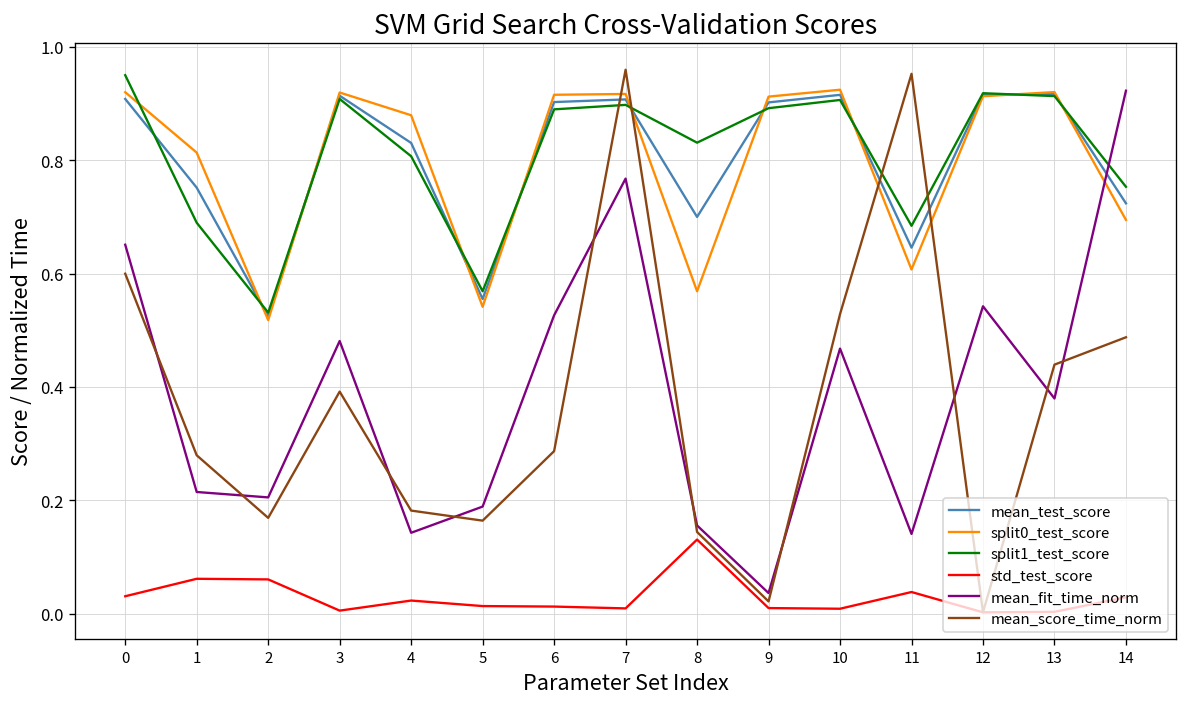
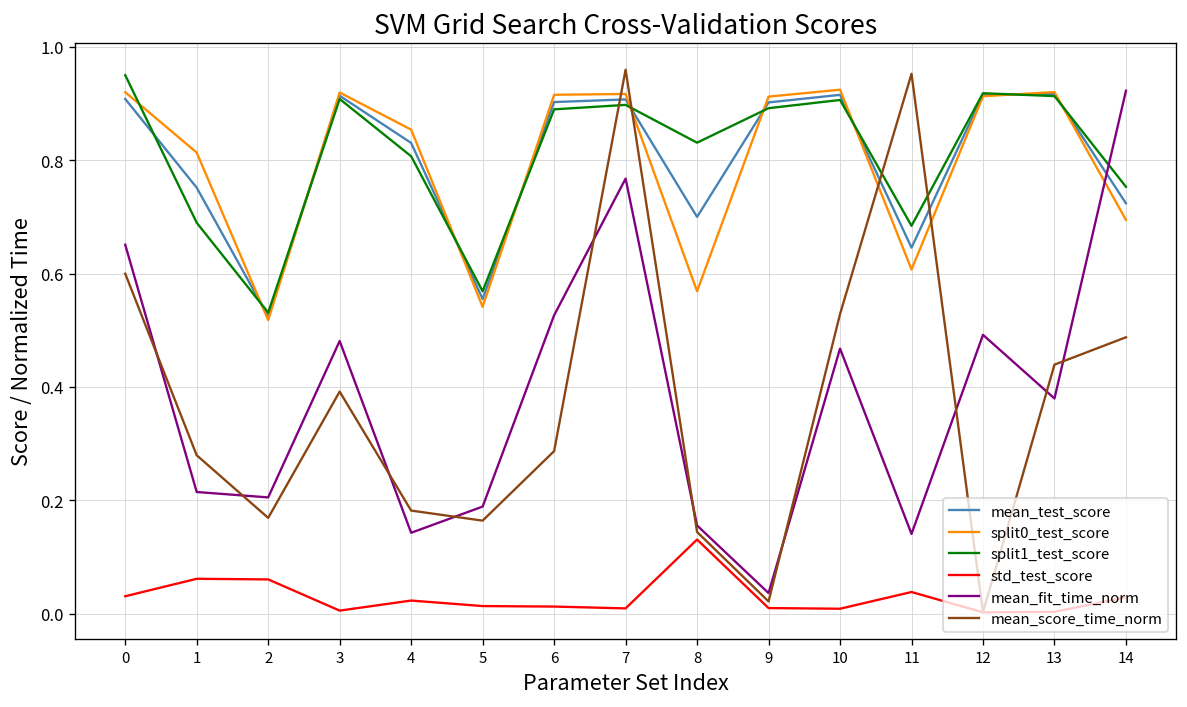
split0_test_score, 4: 0.88 -> 0.85
mean_fit_time_norm, 12: 0.54 -> 0.49
